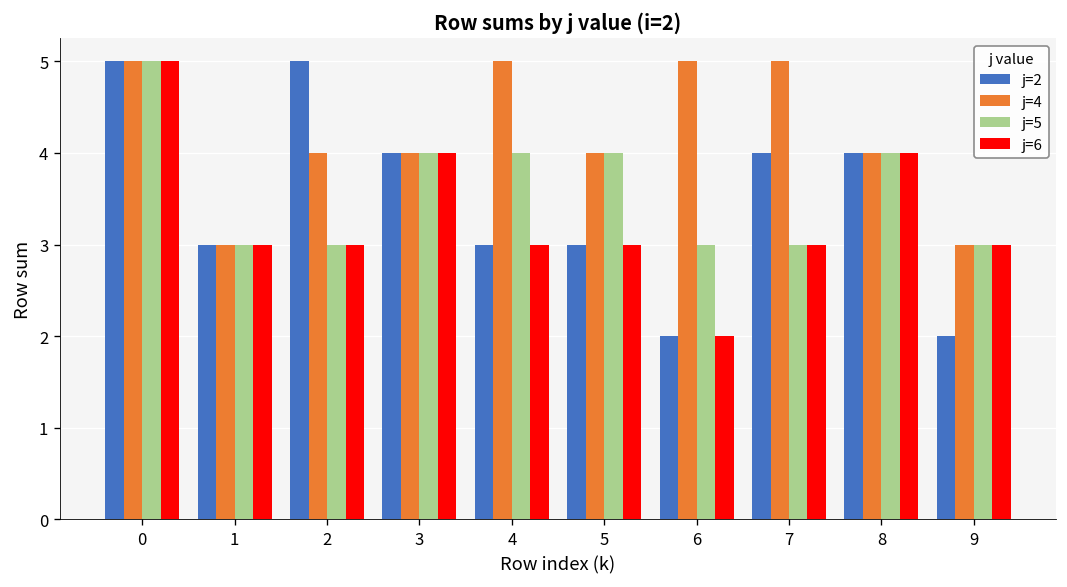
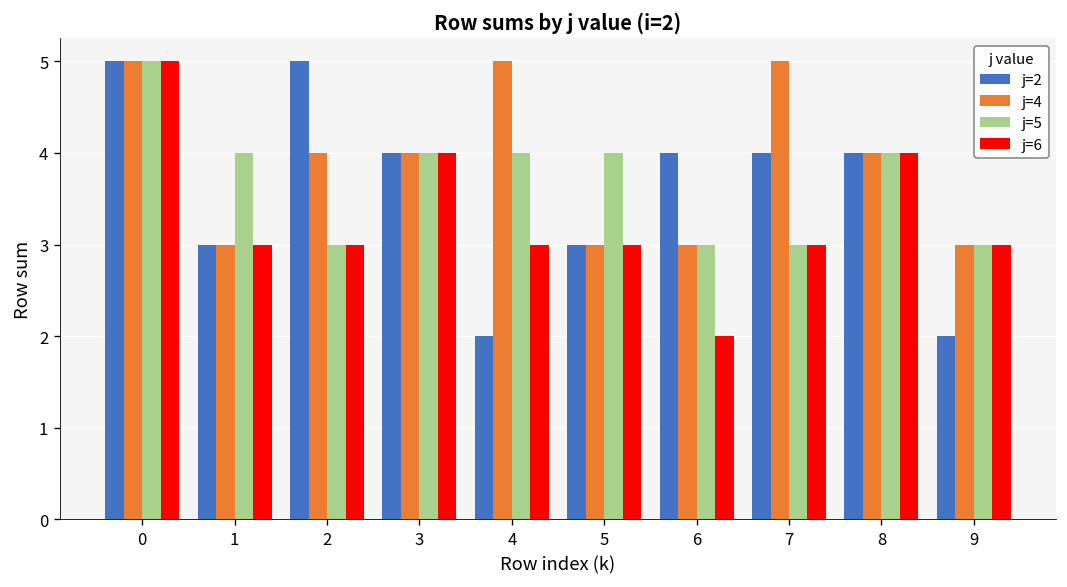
j=5, 1: 3 -> 4
j=2, 4: 3 -> 2
j=4, 5: 4 -> 3
j=2, 6: 2 -> 4
j=4, 6: 5 -> 3
